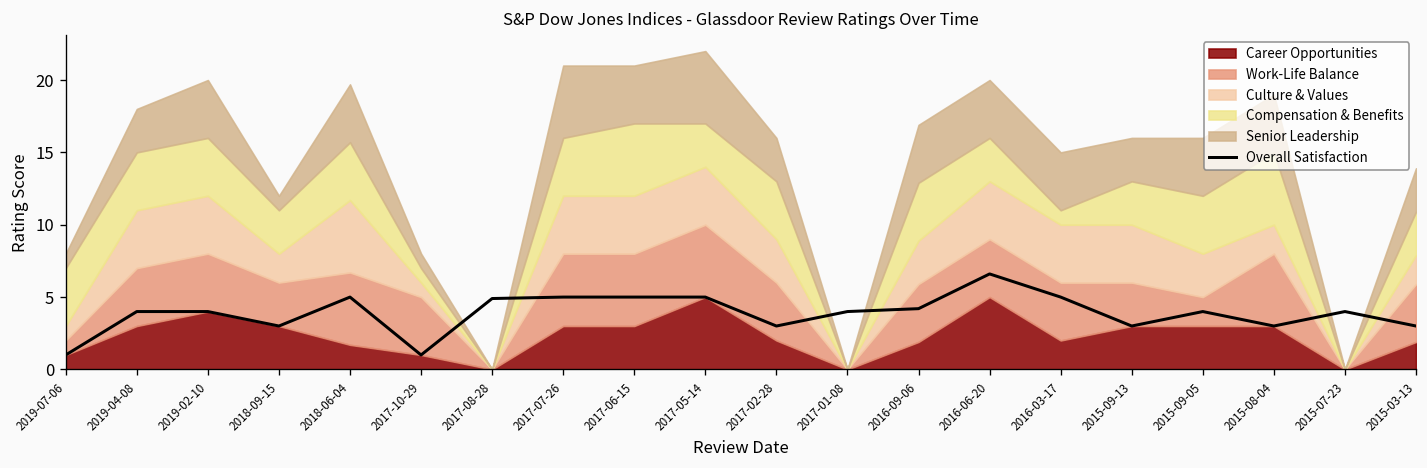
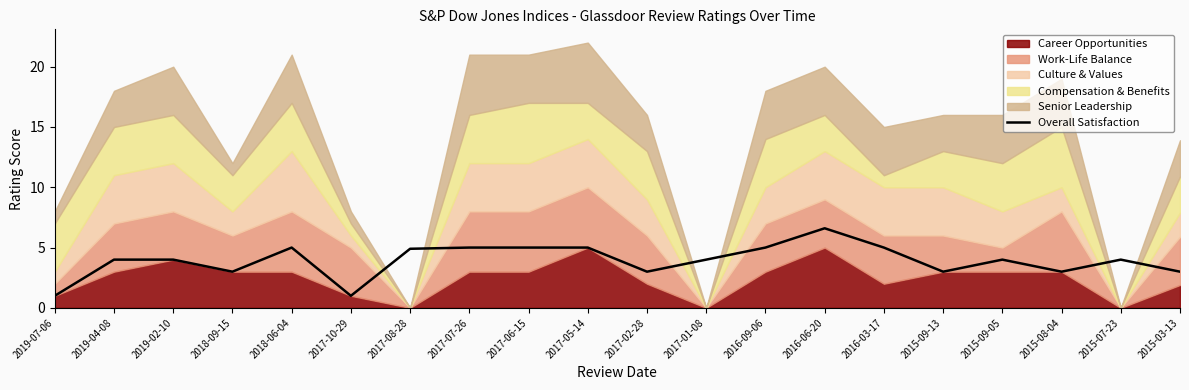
Career Opportunities, 2018-06-04: 1.7 -> 3.0
Overall Satisfaction, 2016-09-06: 4.2 -> 5.0
Career Opportunities, 2016-09-06: 1.9 -> 3.0
